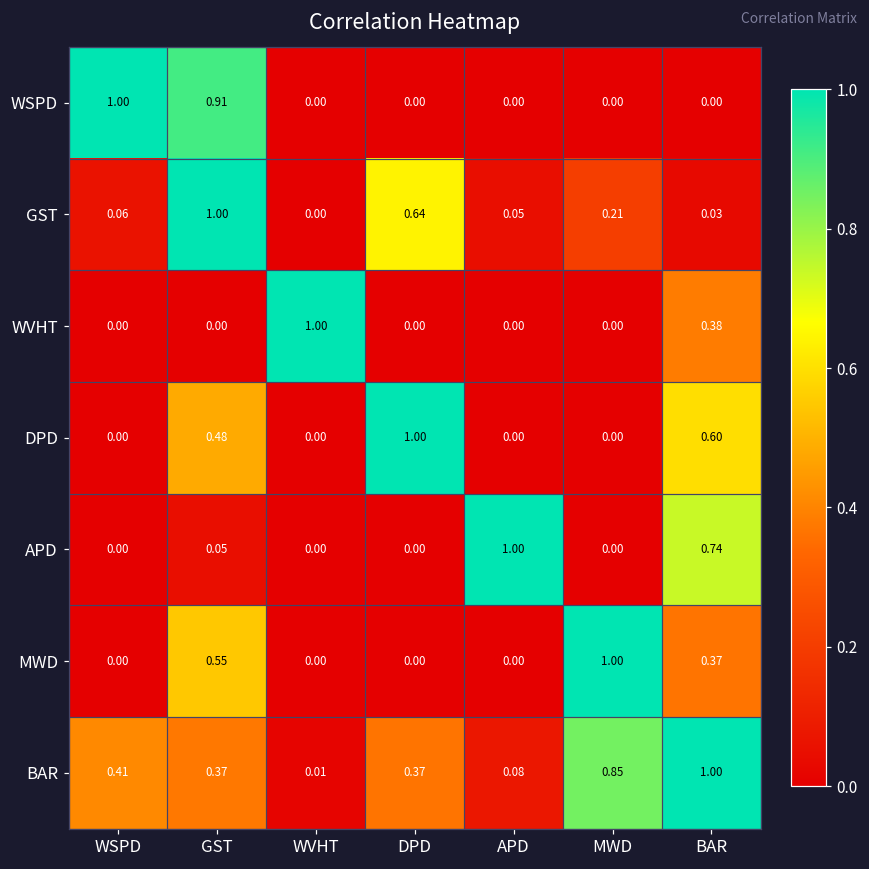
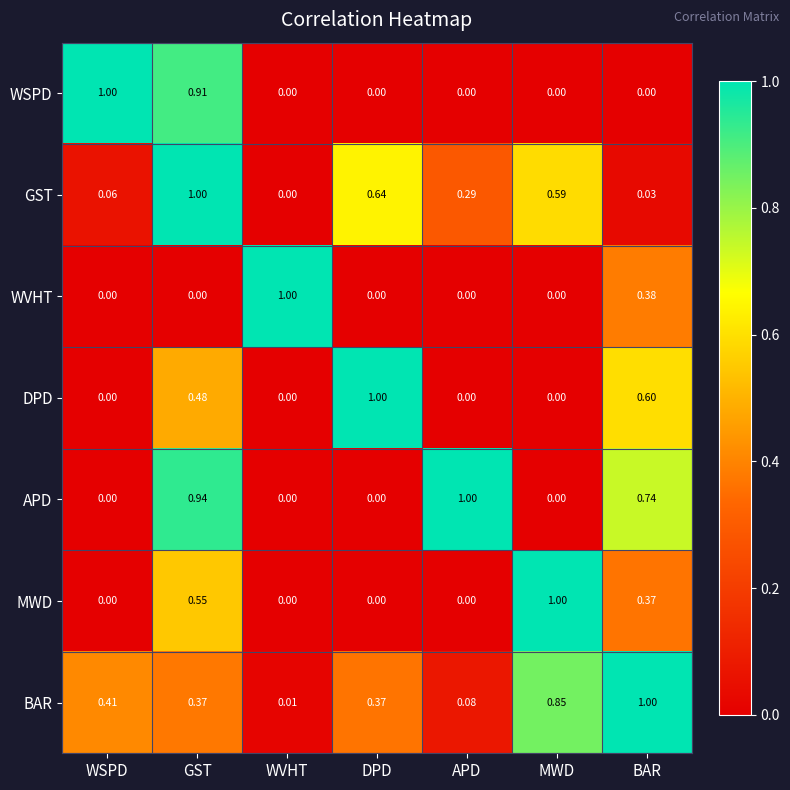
GST, APD: 0.05 -> 0.29
GST, MWD: 0.21 -> 0.59
APD, GST: 0.05 -> 0.94
